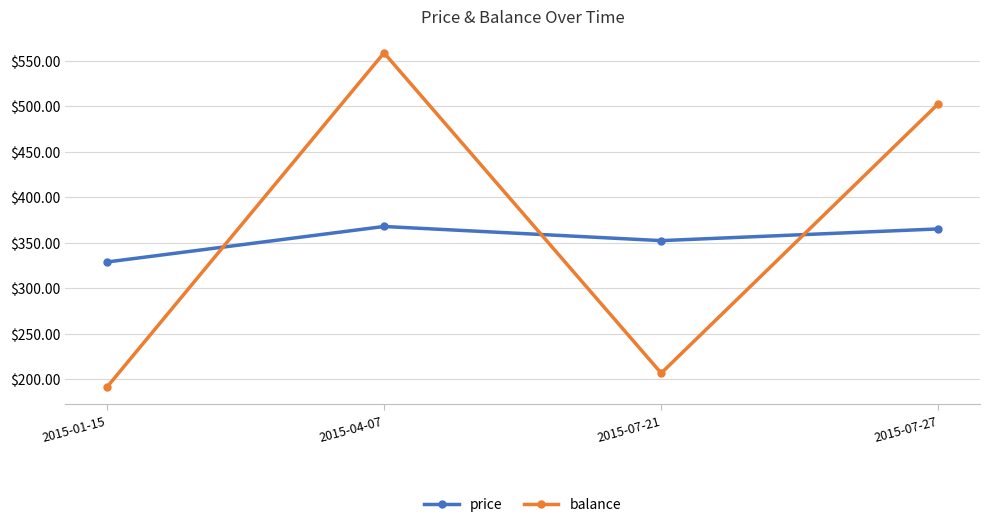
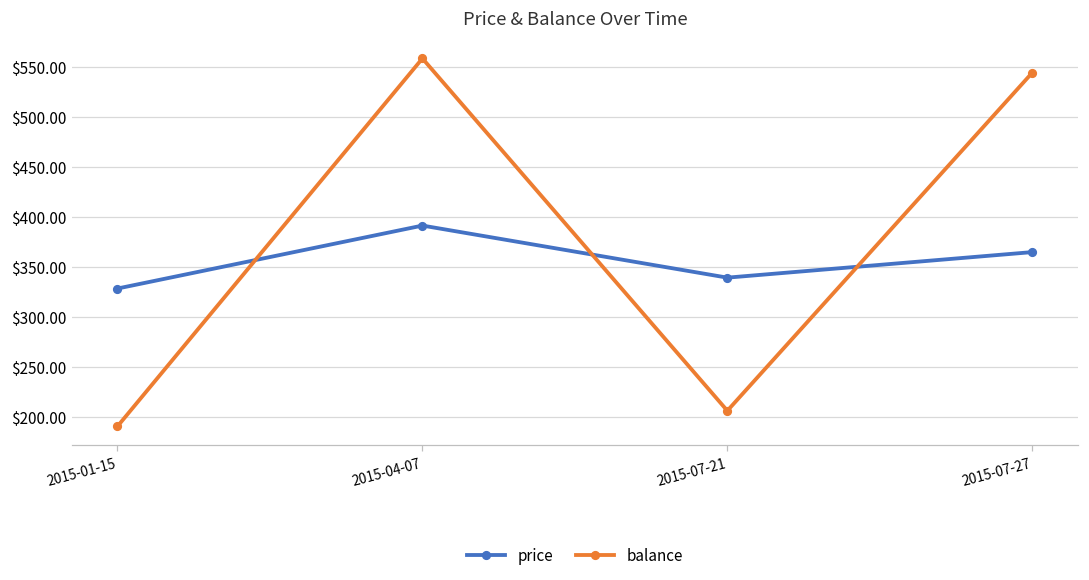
price, 2015-04-07: $370 -> $390
price, 2015-07-21: $350 -> $340
balance, 2015-07-27: $500 -> $540
